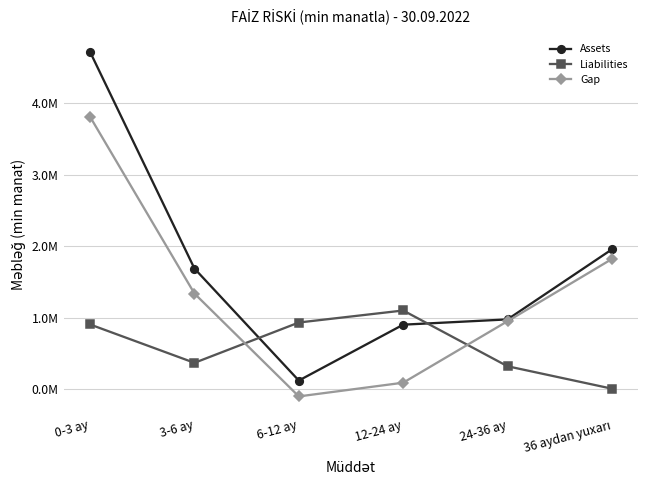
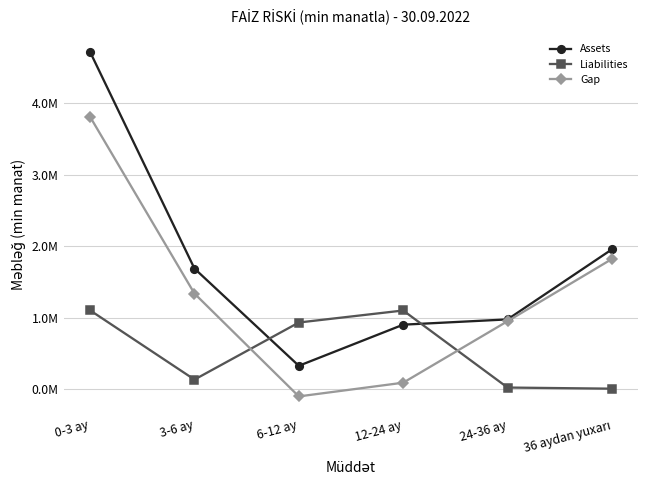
Liabilities, 0-3 ay: 900000 -> 1100000
Liabilities, 3-6 ay: 400000 -> 100000
Assets, 6-12 ay: 100000 -> 300000
Liabilities, 24-36 ay: 300000 -> 0
